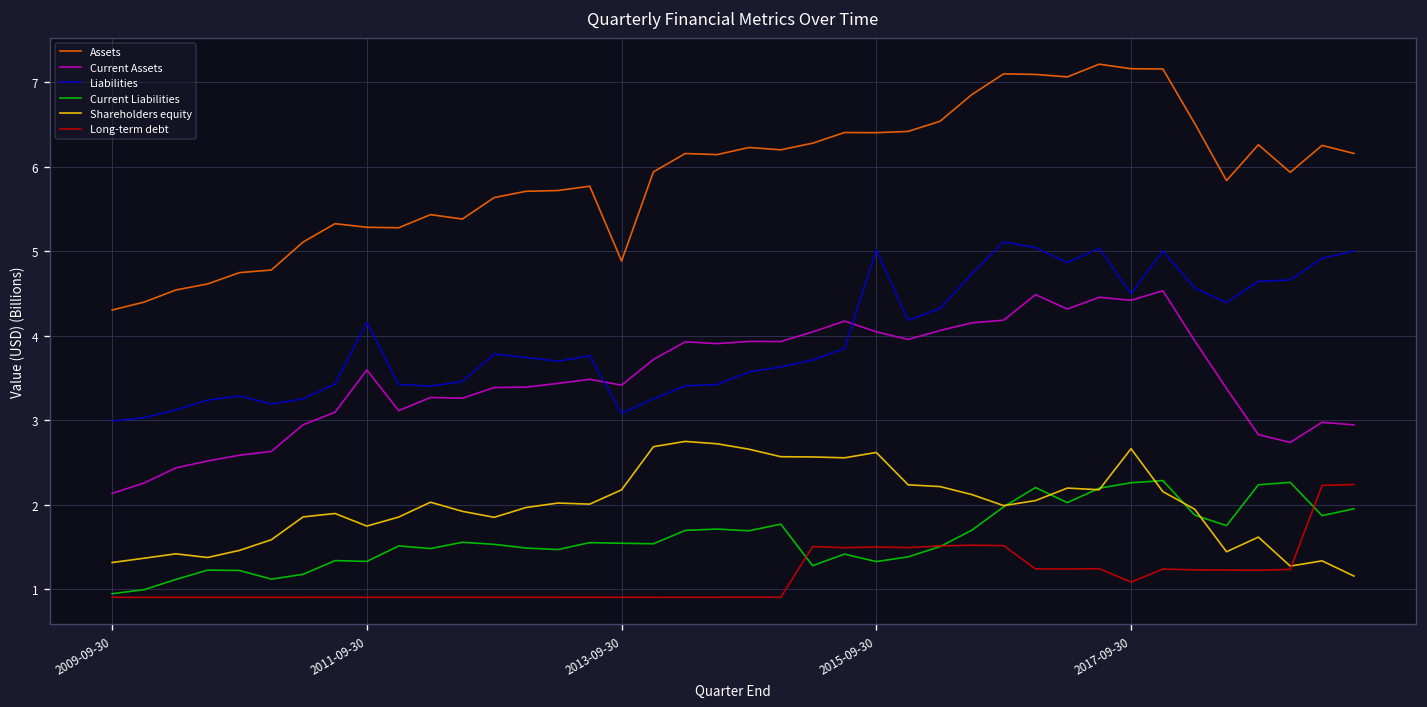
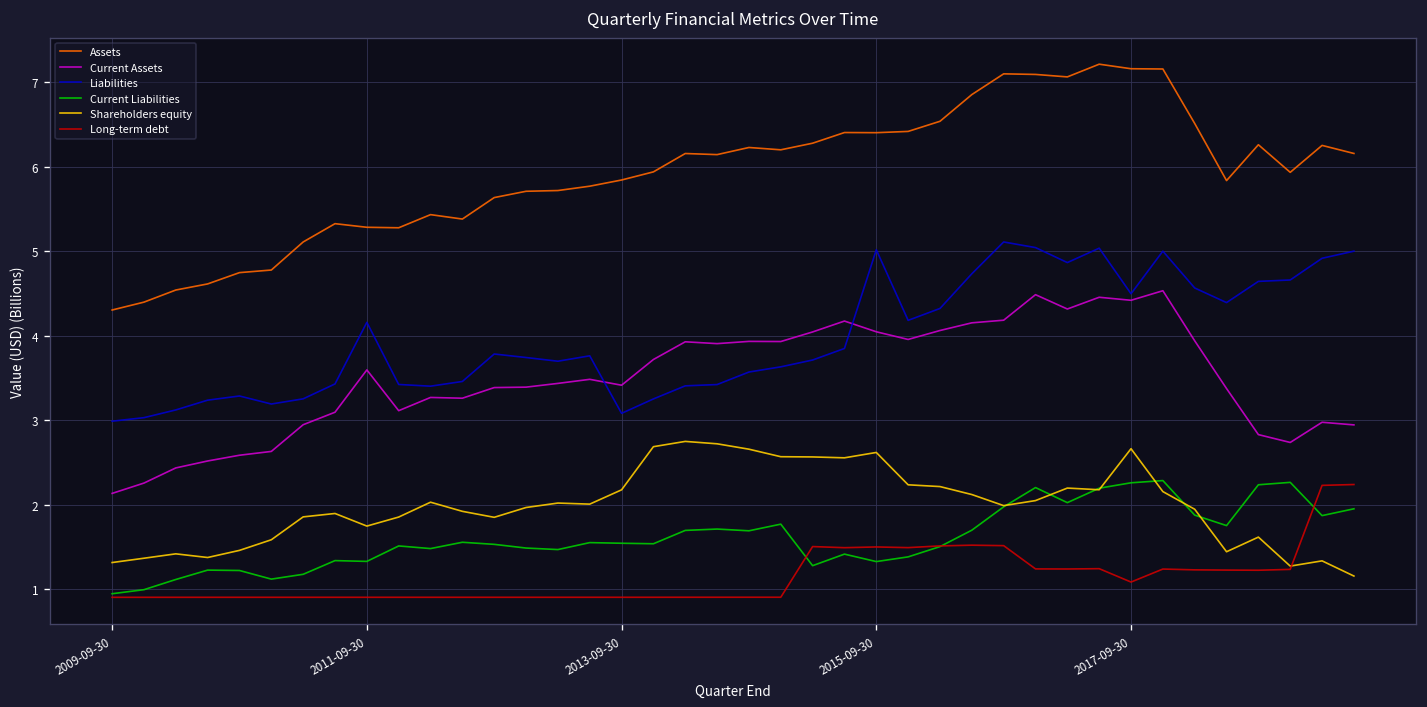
Assets, 2013-09-30: 4.9 -> 5.8
